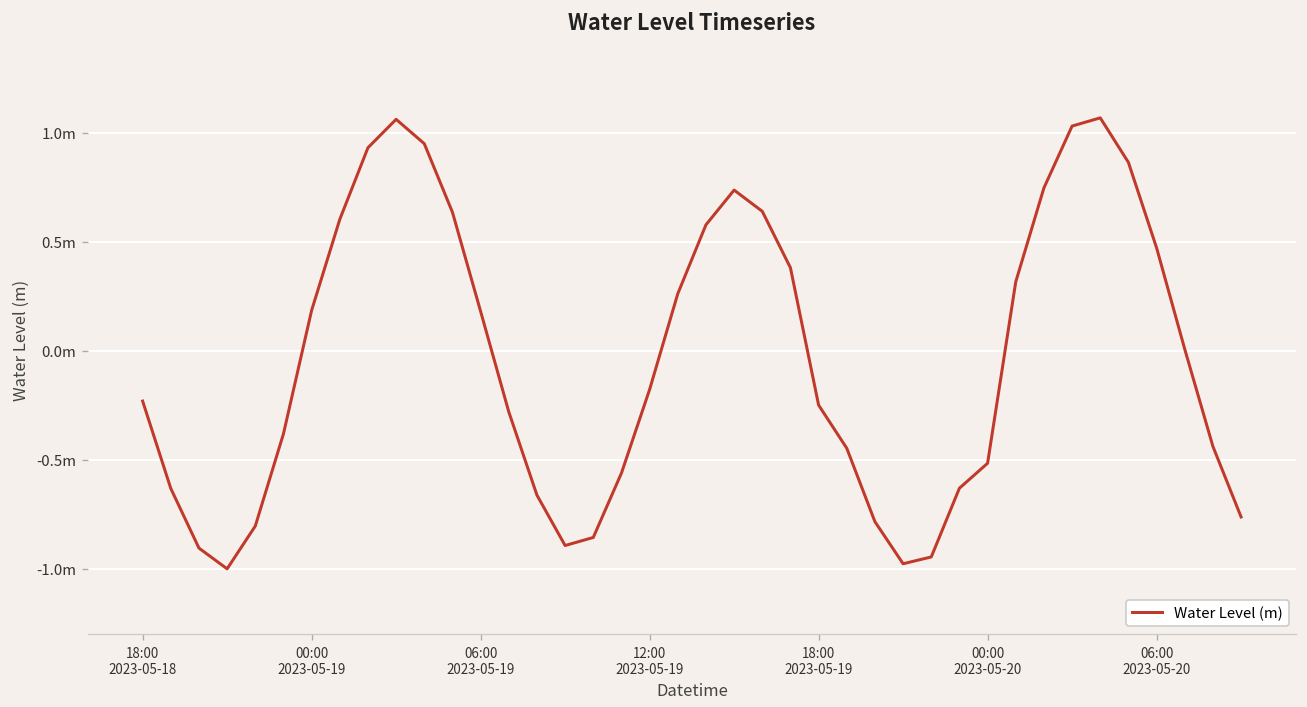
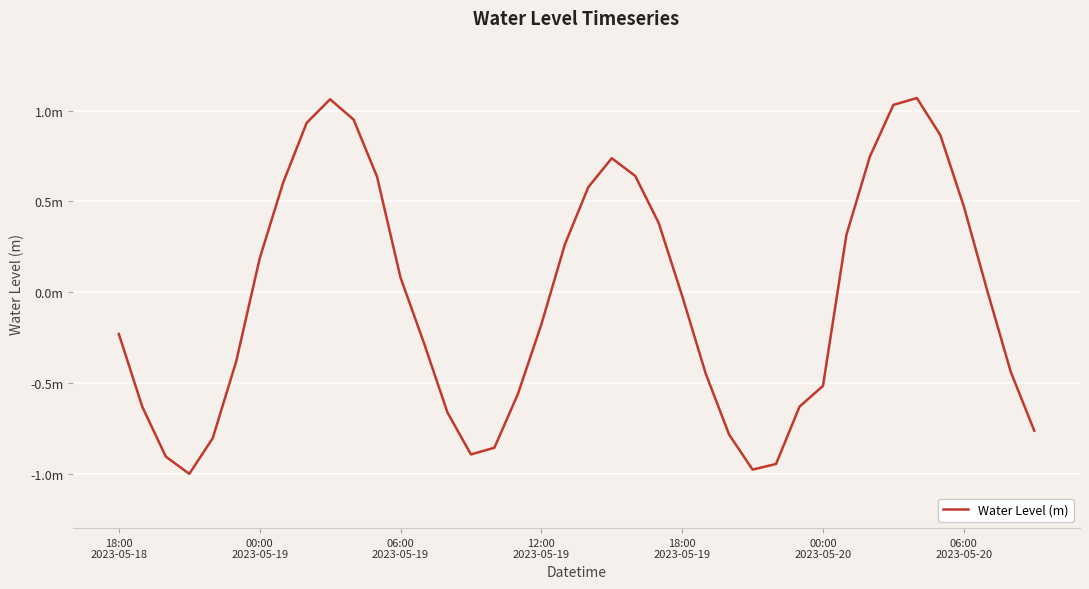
06:00 2023-05-19: 0.18m -> 0.08m
18:00 2023-05-19: -0.25m -> -0.02m
